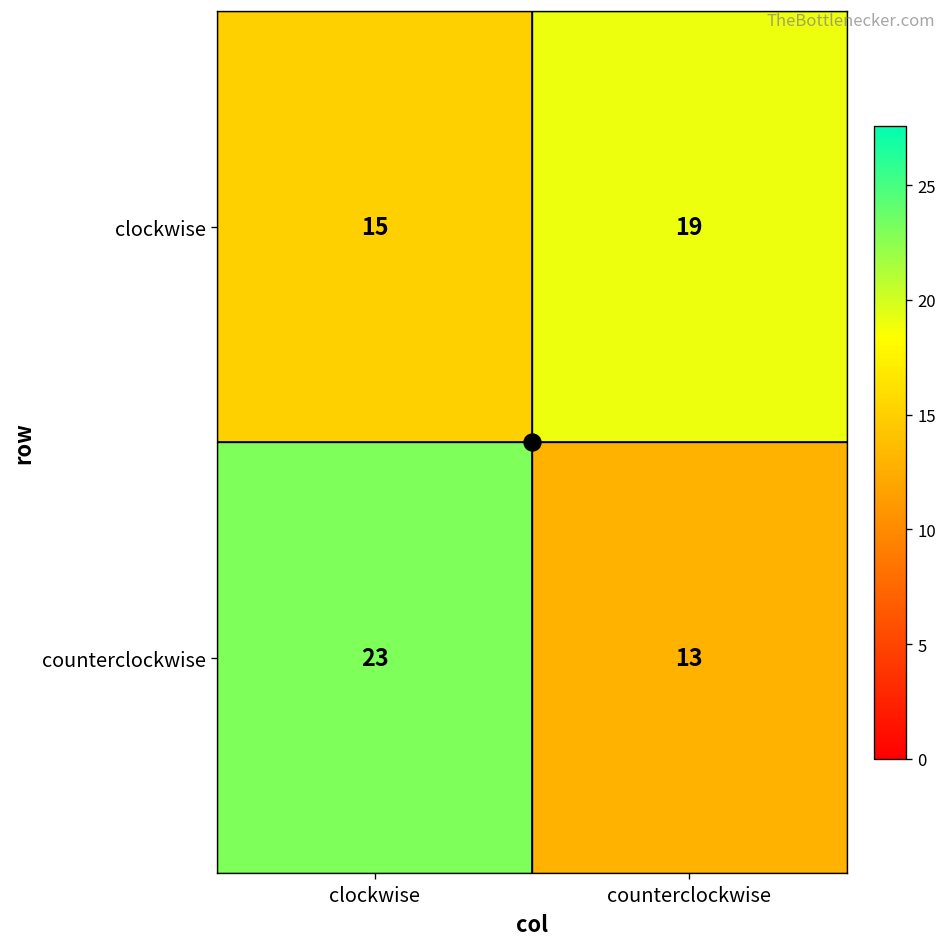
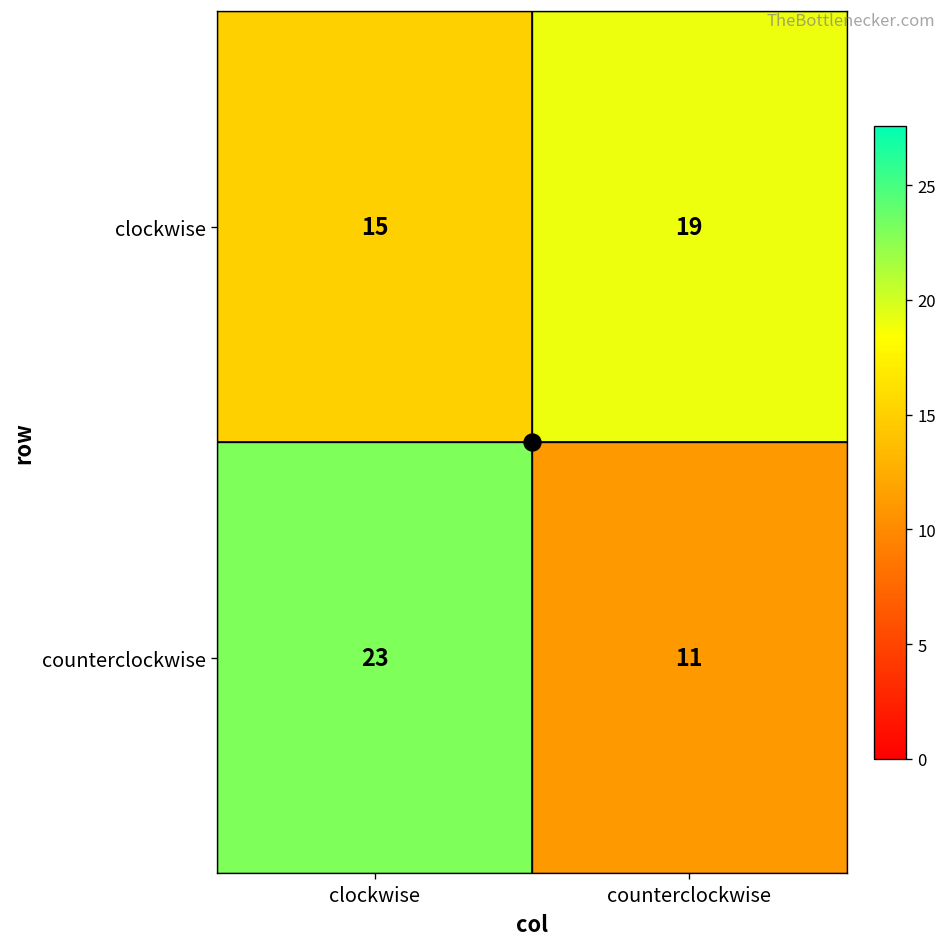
counterclockwise, counterclockwise: 13 -> 11
